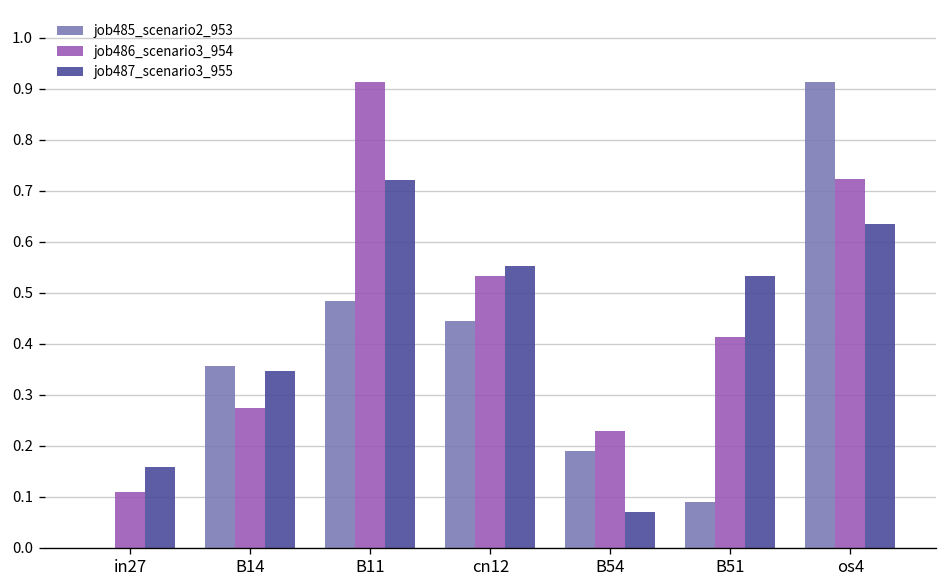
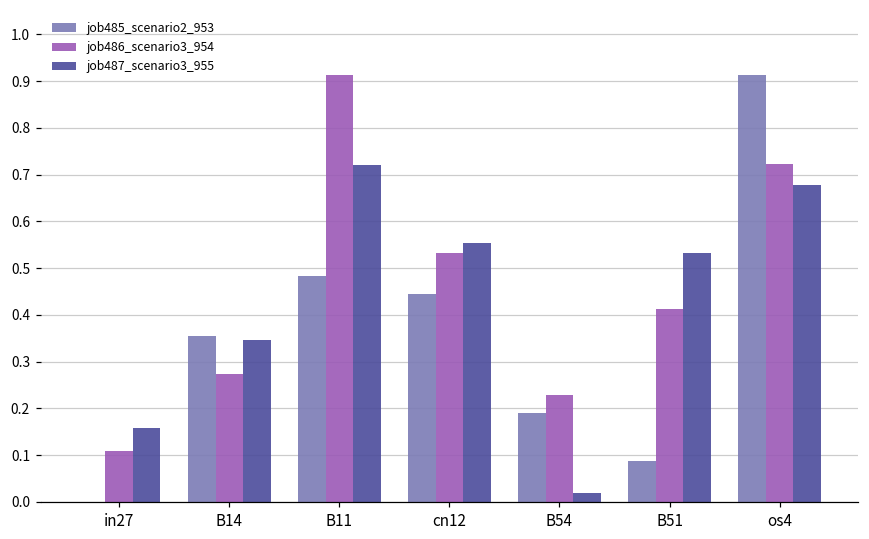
job487_scenario3_955, B54: 0.07 -> 0.02
job487_scenario3_955, os4: 0.63 -> 0.68
